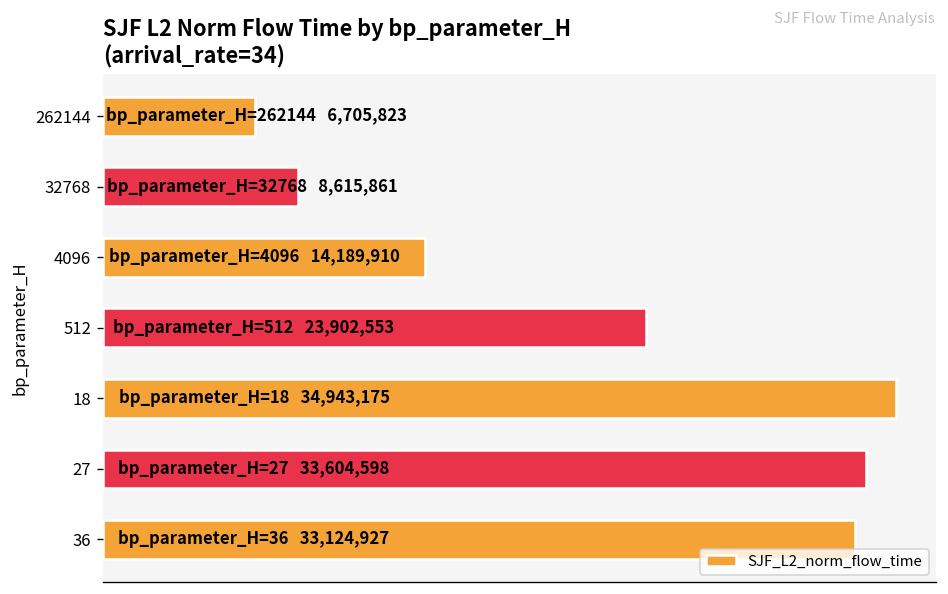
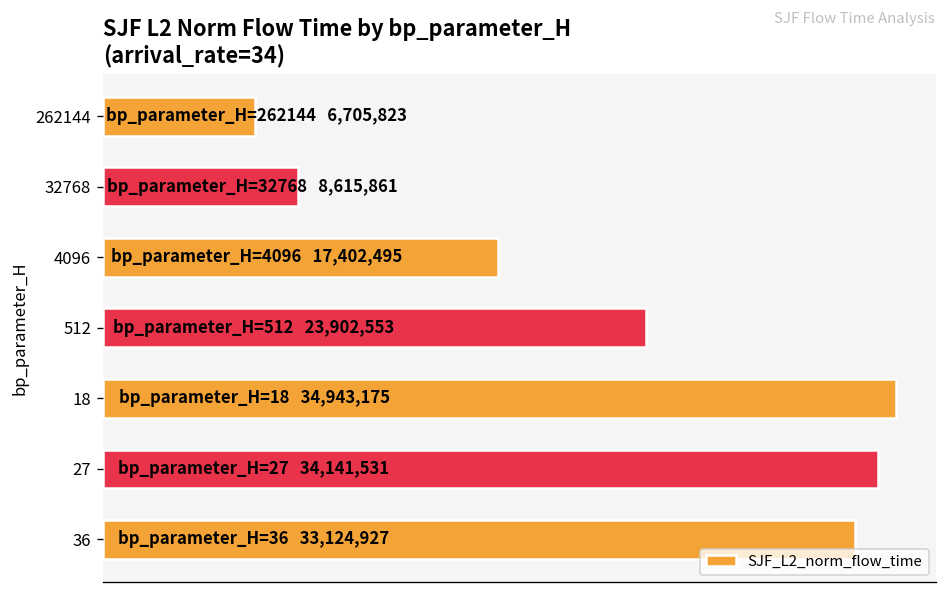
4096: 14,189,910 -> 17,402,495
27: 33,604,598 -> 34,141,531
